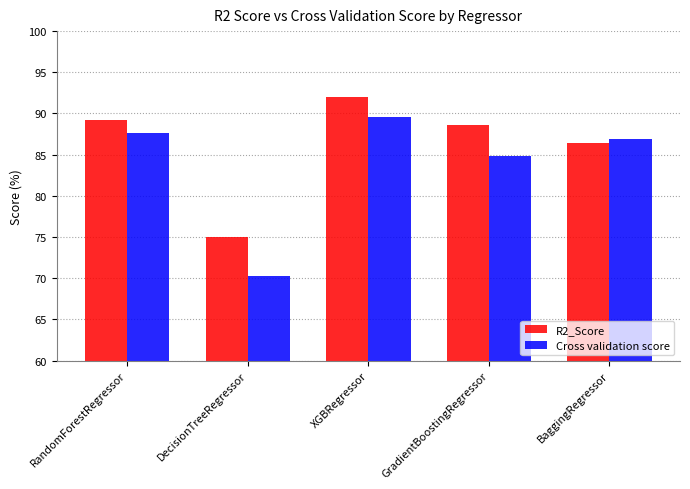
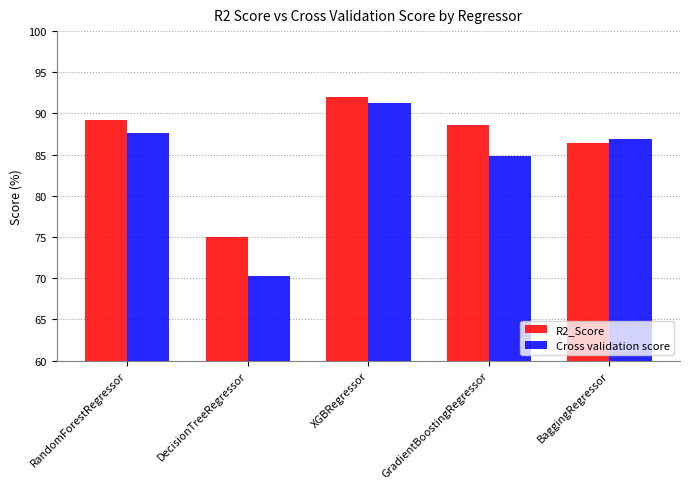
Cross validation score, XGBRegressor: 90 -> 91
